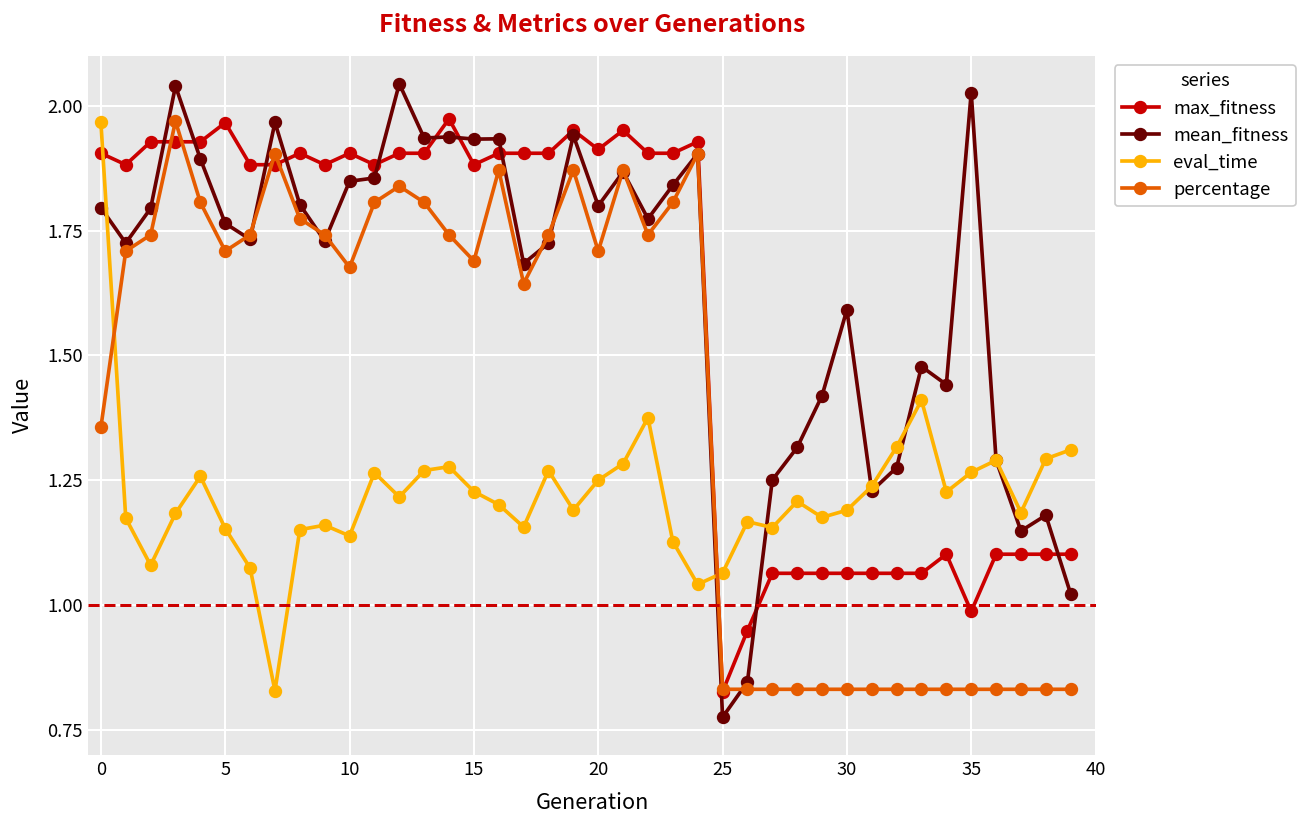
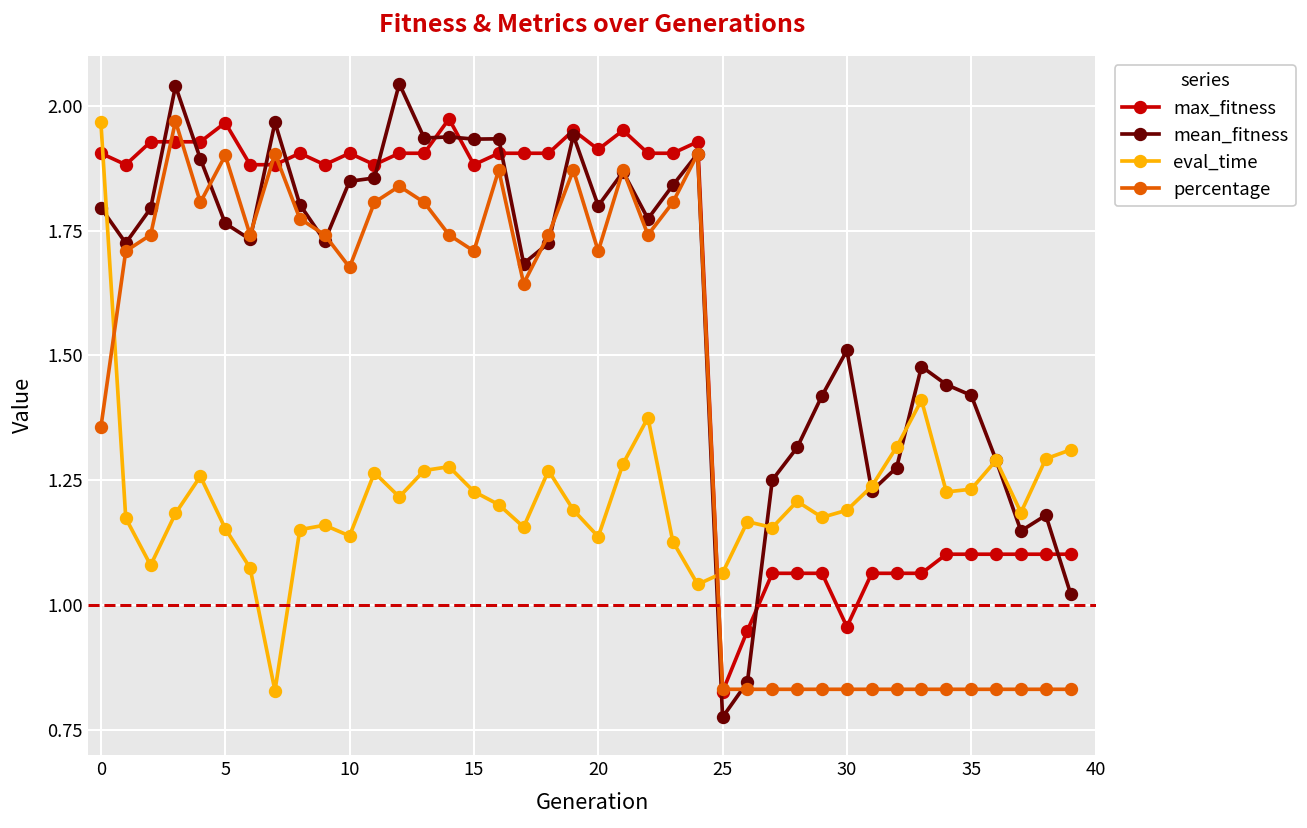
percentage, 5: 1.71 -> 1.90
percentage, 15: 1.69 -> 1.71
eval_time, 20: 1.25 -> 1.14
max_fitness, 30: 1.06 -> 0.96
mean_fitness, 30: 1.59 -> 1.51
max_fitness, 35: 0.99 -> 1.10
mean_fitness, 35: 2.03 -> 1.42
eval_time, 35: 1.27 -> 1.23
